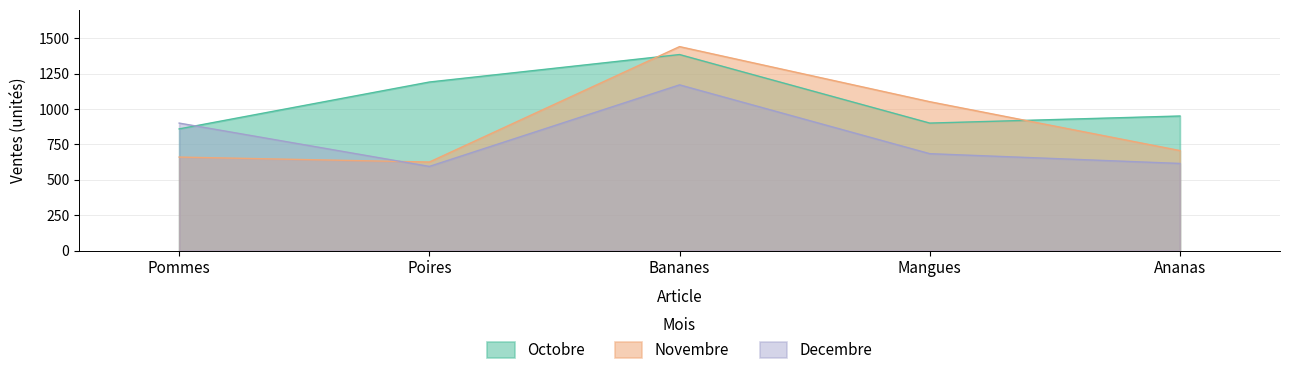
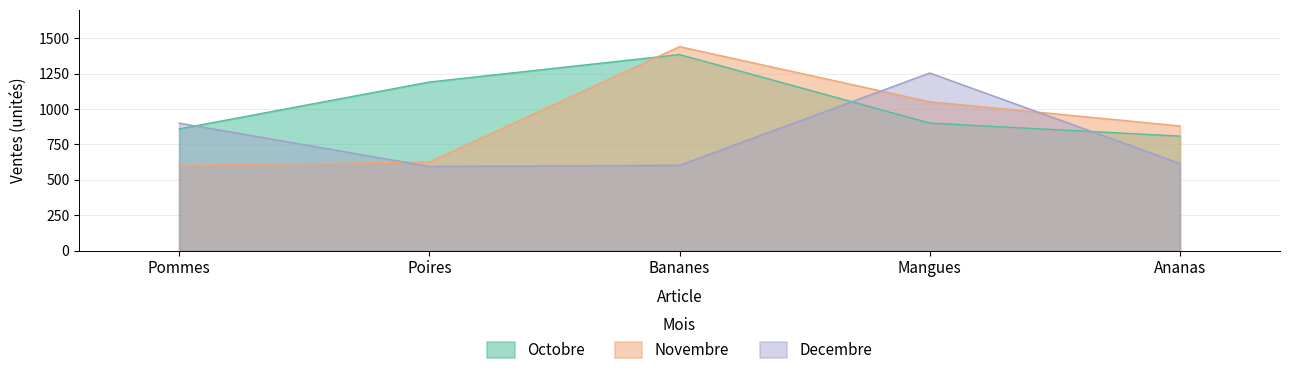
Novembre, Pommes: 660 -> 600
Decembre, Bananes: 1170 -> 600
Decembre, Mangues: 680 -> 1250
Octobre, Ananas: 950 -> 810
Novembre, Ananas: 710 -> 880
